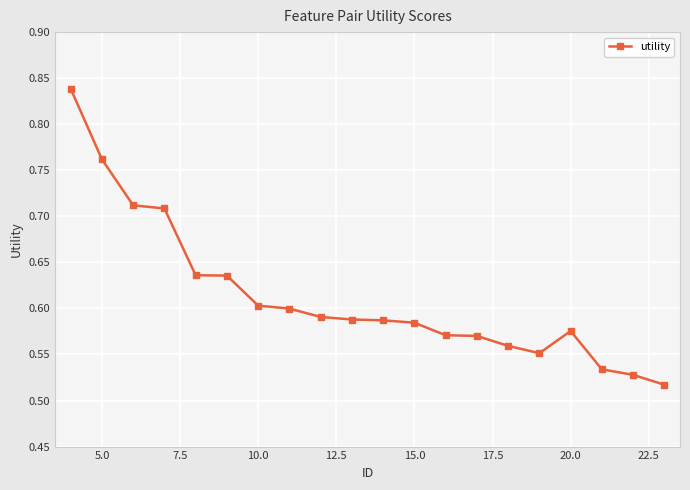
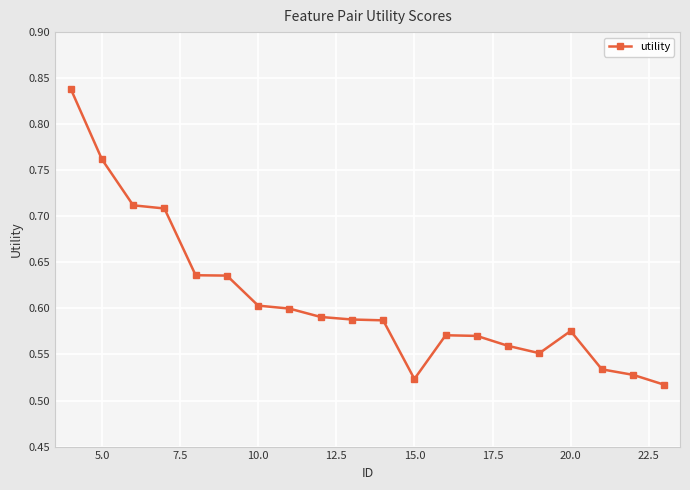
15.0: 0.58 -> 0.52
